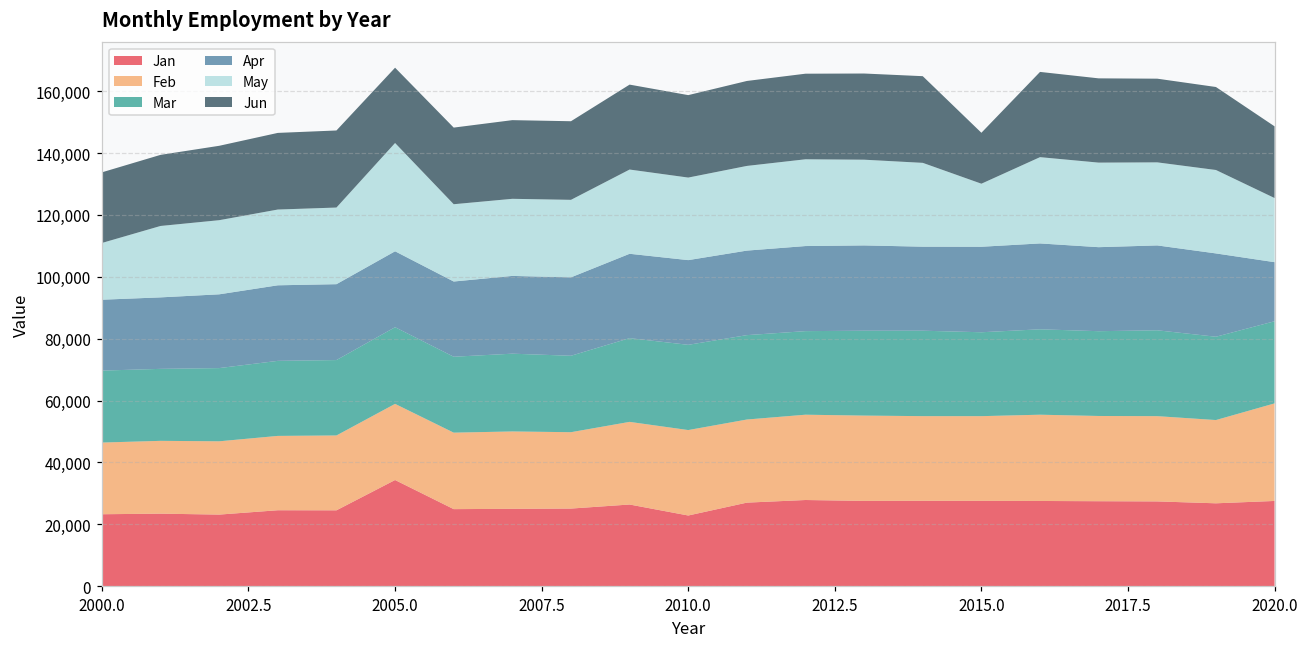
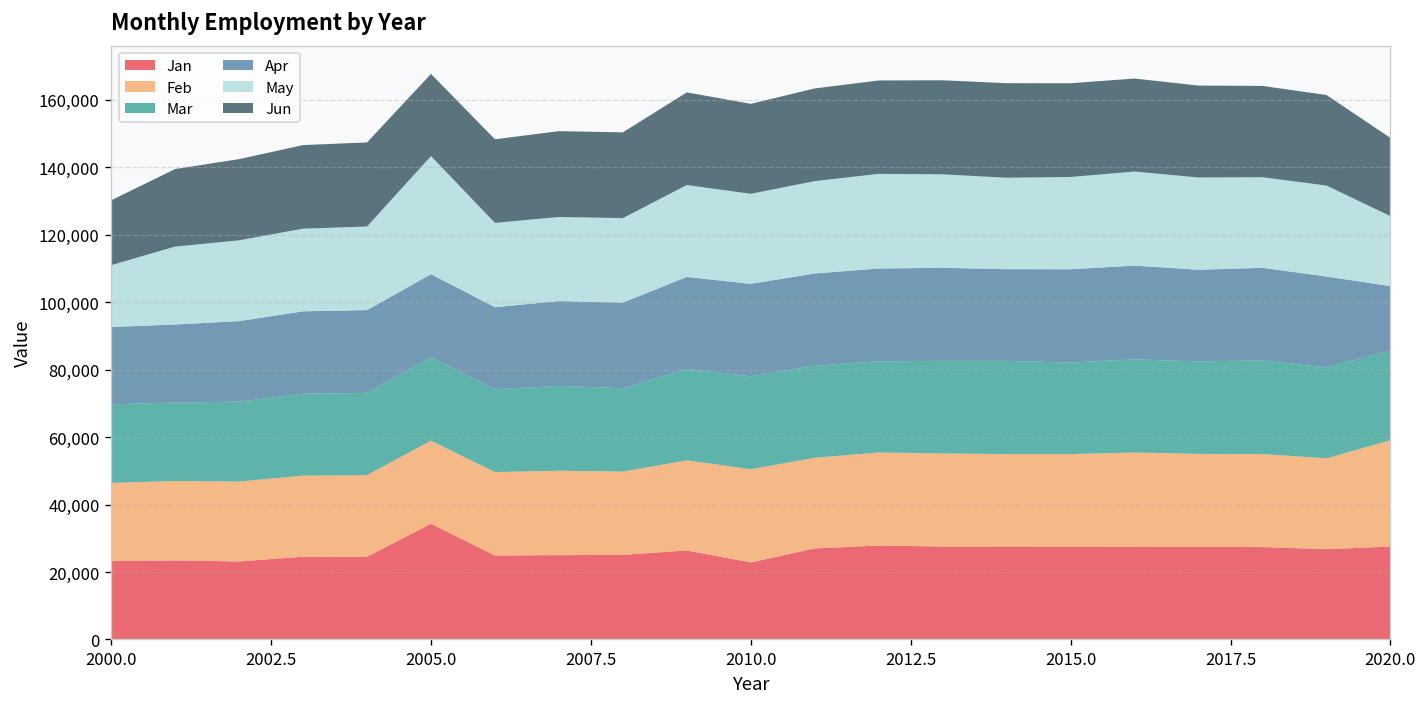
Jun, 2000.0: 23,000 -> 19,000
May, 2015.0: 20,000 -> 27,000
Jun, 2015.0: 16,000 -> 28,000
